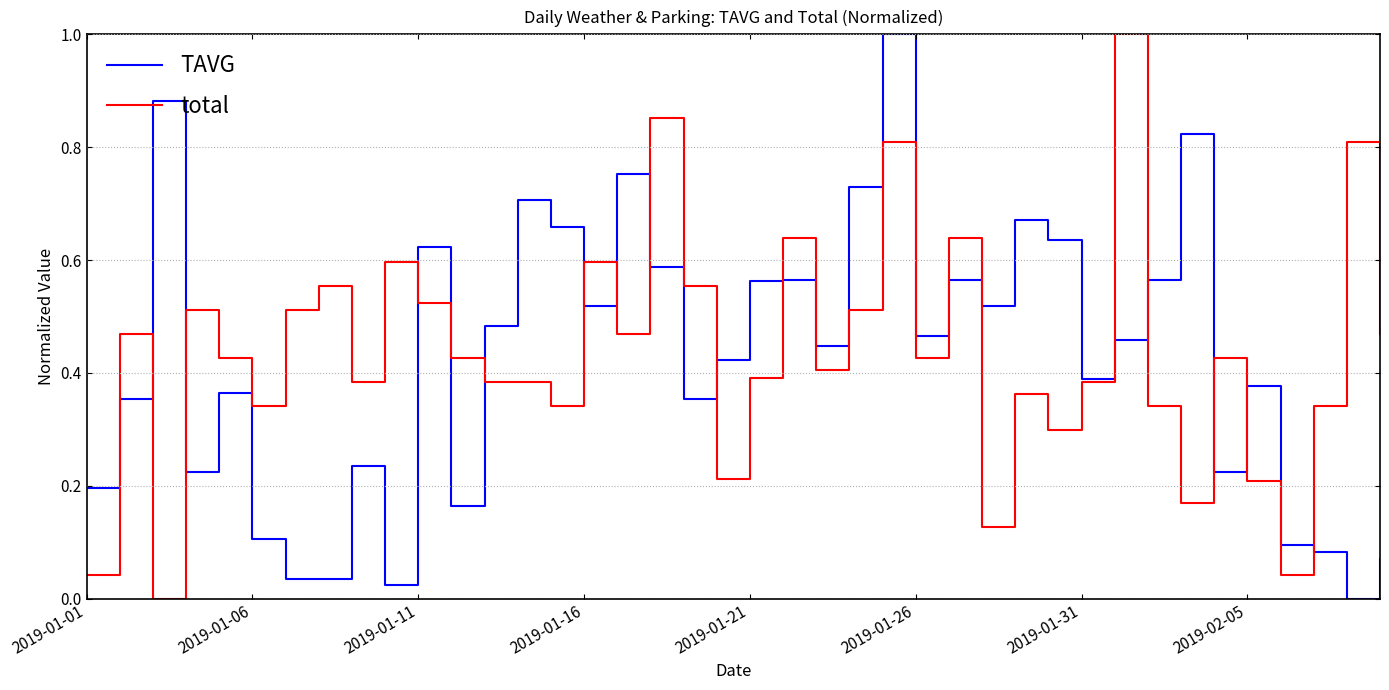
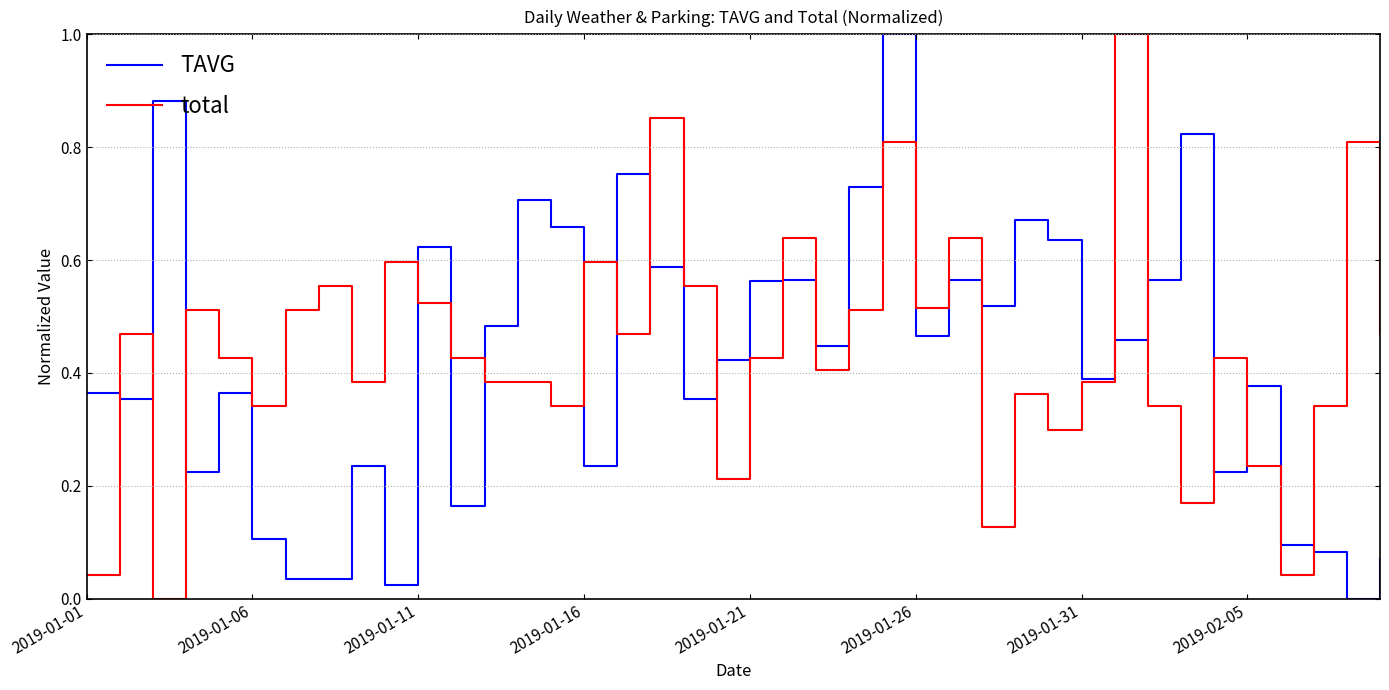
TAVG, 2019-01-01: 0.20 -> 0.36
TAVG, 2019-01-16: 0.52 -> 0.24
total, 2019-01-21: 0.39 -> 0.43
total, 2019-01-26: 0.43 -> 0.51
total, 2019-02-05: 0.21 -> 0.23
